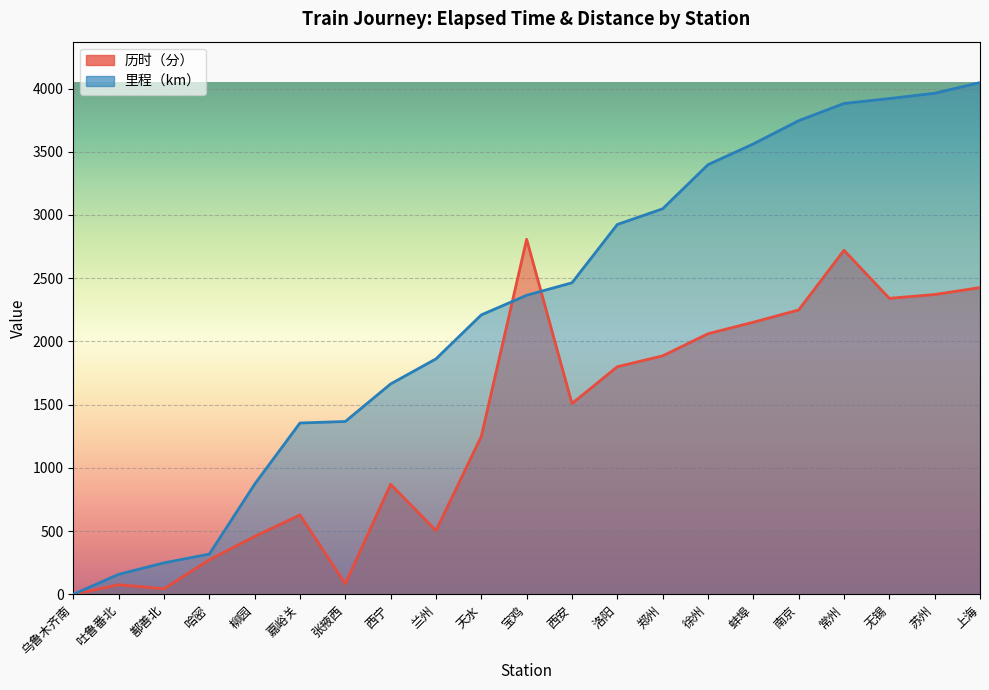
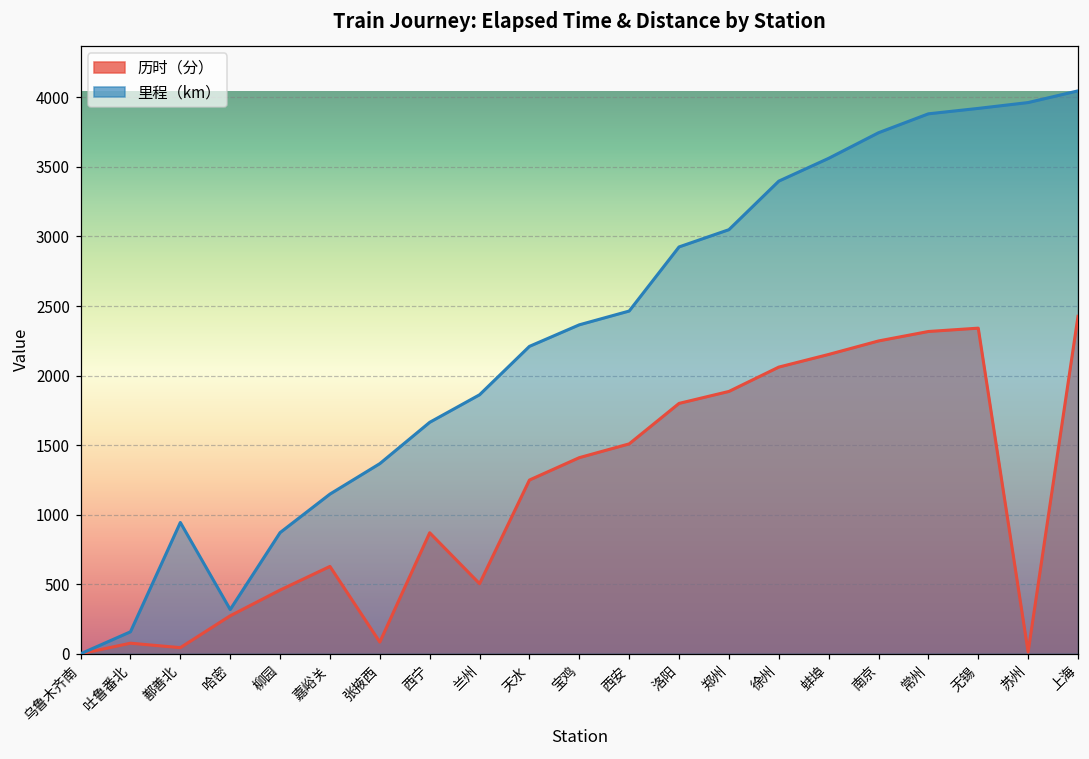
里程（km）, 鄯善北: 250 -> 940
里程（km）, 嘉峪关: 1360 -> 1150
历时（分）, 宝鸡: 2810 -> 1410
历时（分）, 常州: 2720 -> 2320
历时（分）, 苏州: 2370 -> 10
